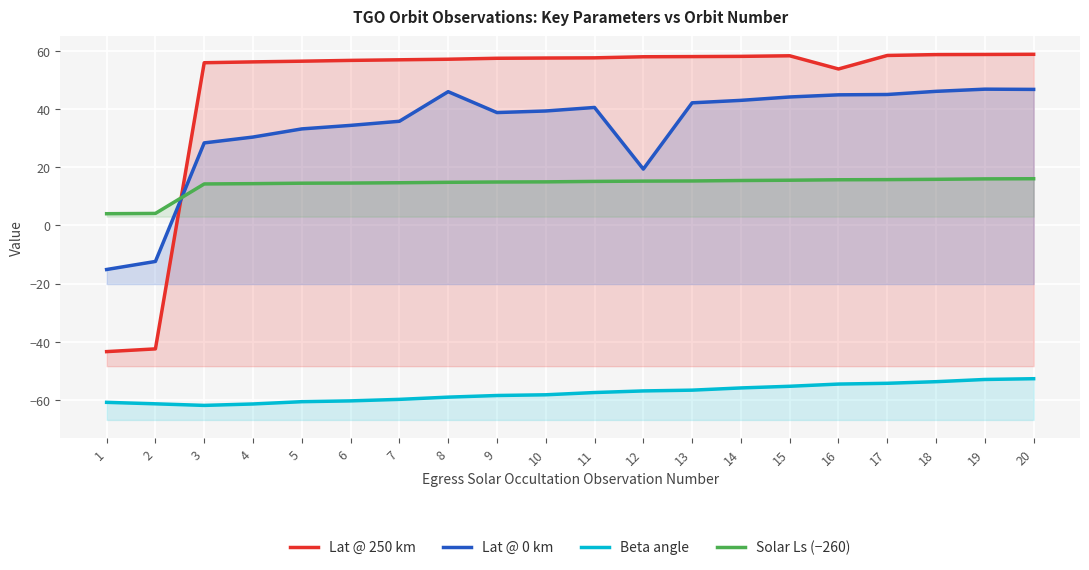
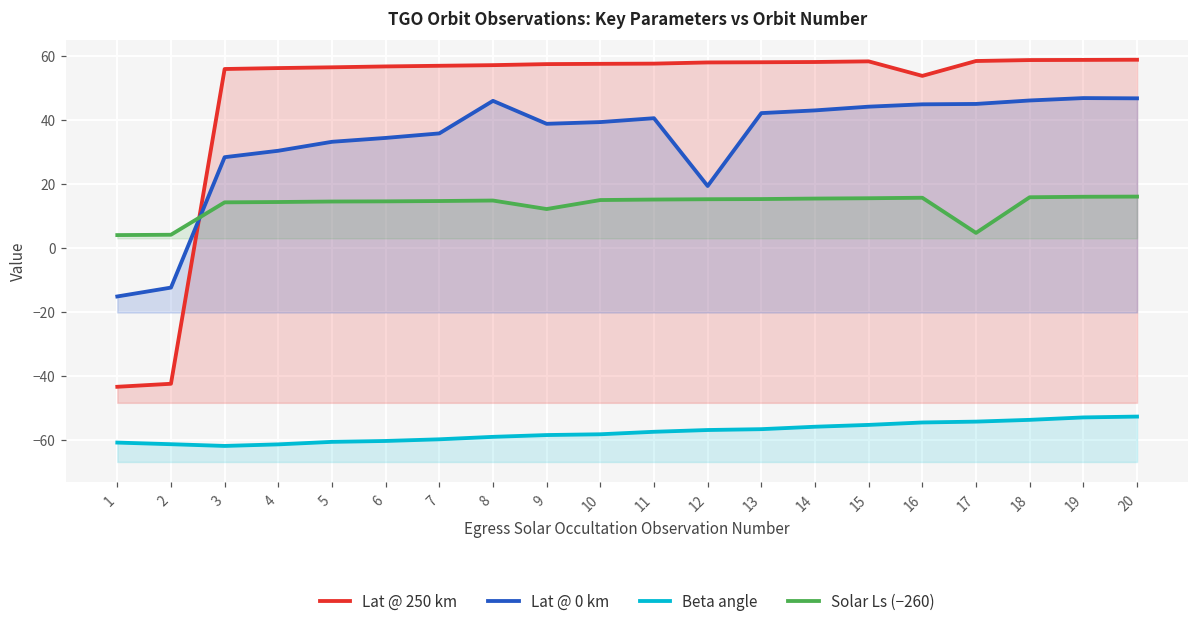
Solar Ls (−260), 9: 15 -> 12
Solar Ls (−260), 17: 16 -> 5
